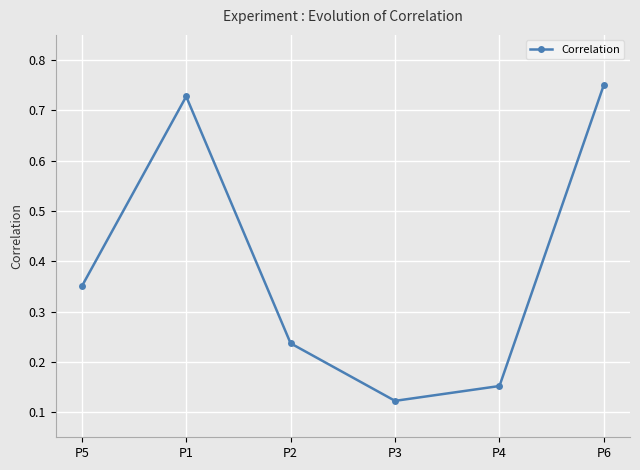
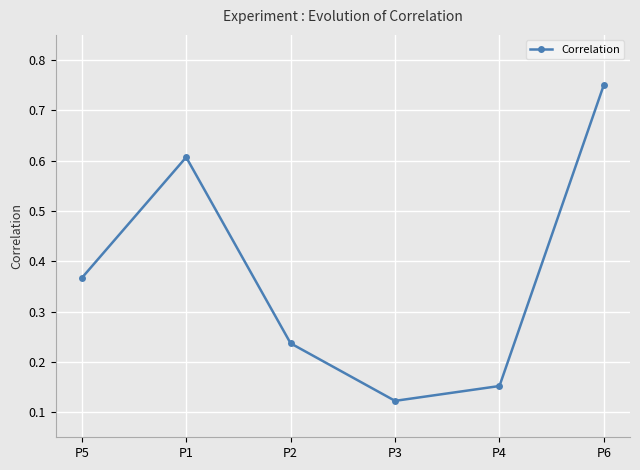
P5: 0.35 -> 0.37
P1: 0.73 -> 0.61
